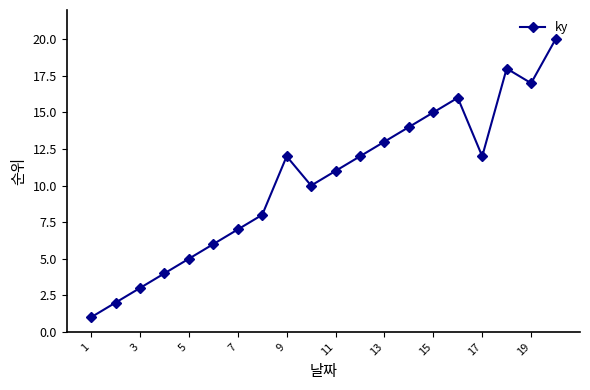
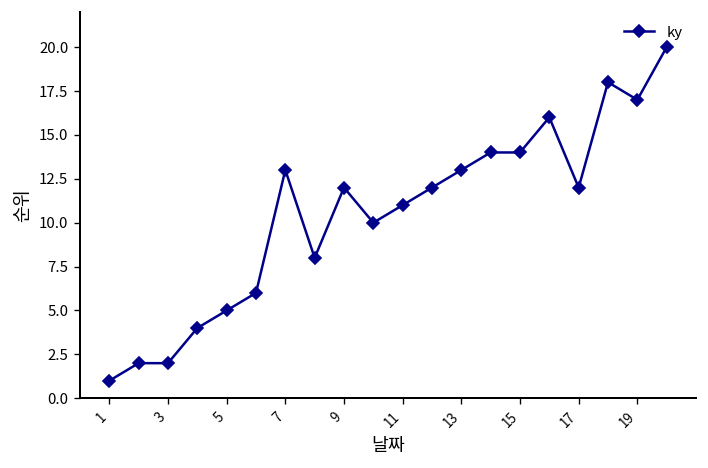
3: 3 -> 2
7: 7 -> 13
15: 15 -> 14
